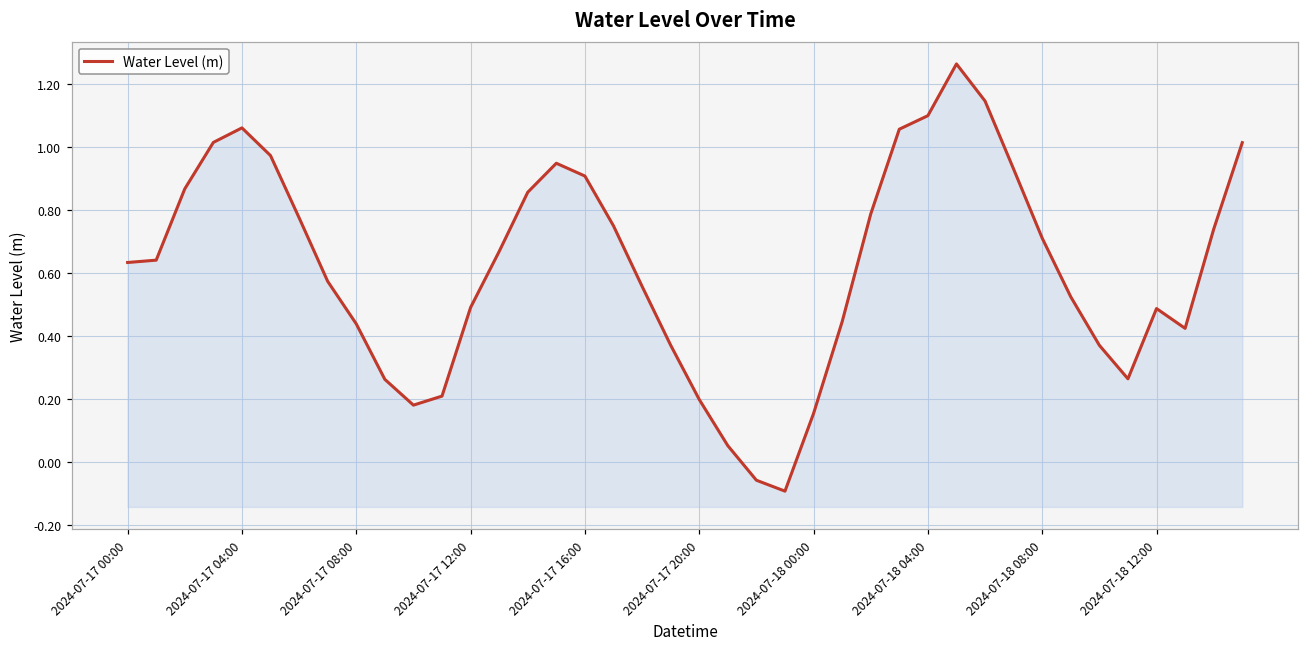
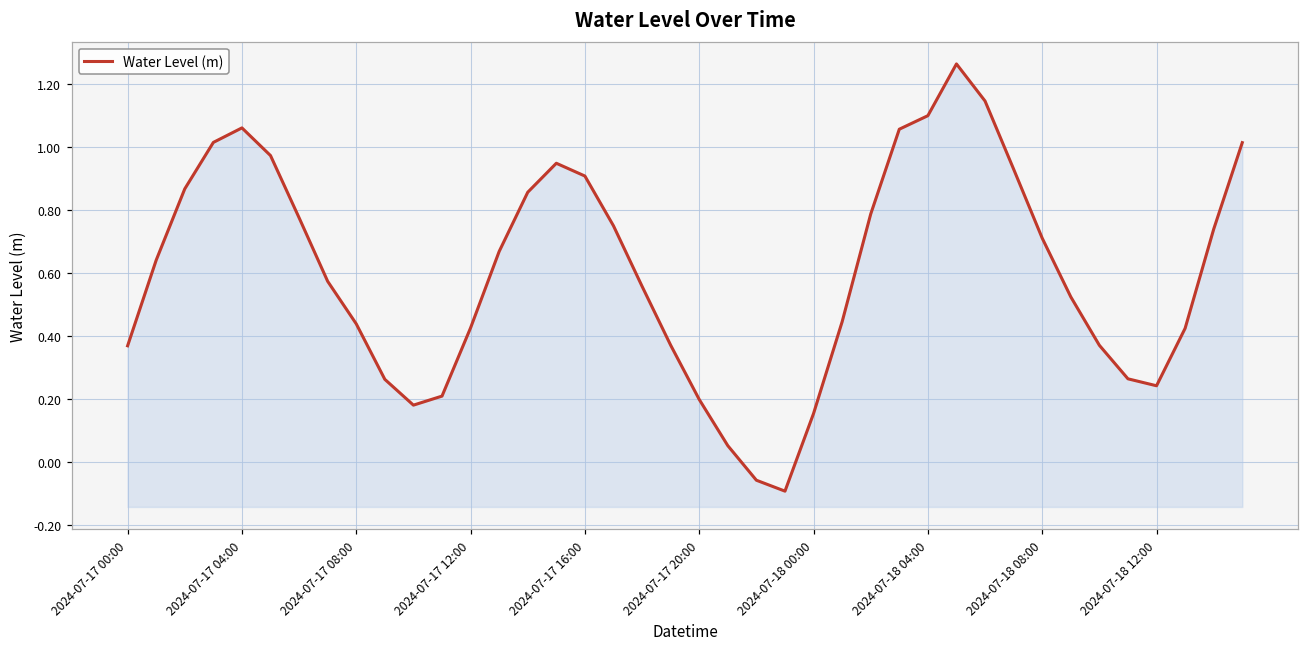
2024-07-17 00:00: 0.63 -> 0.37
2024-07-17 12:00: 0.49 -> 0.43
2024-07-18 12:00: 0.49 -> 0.24
